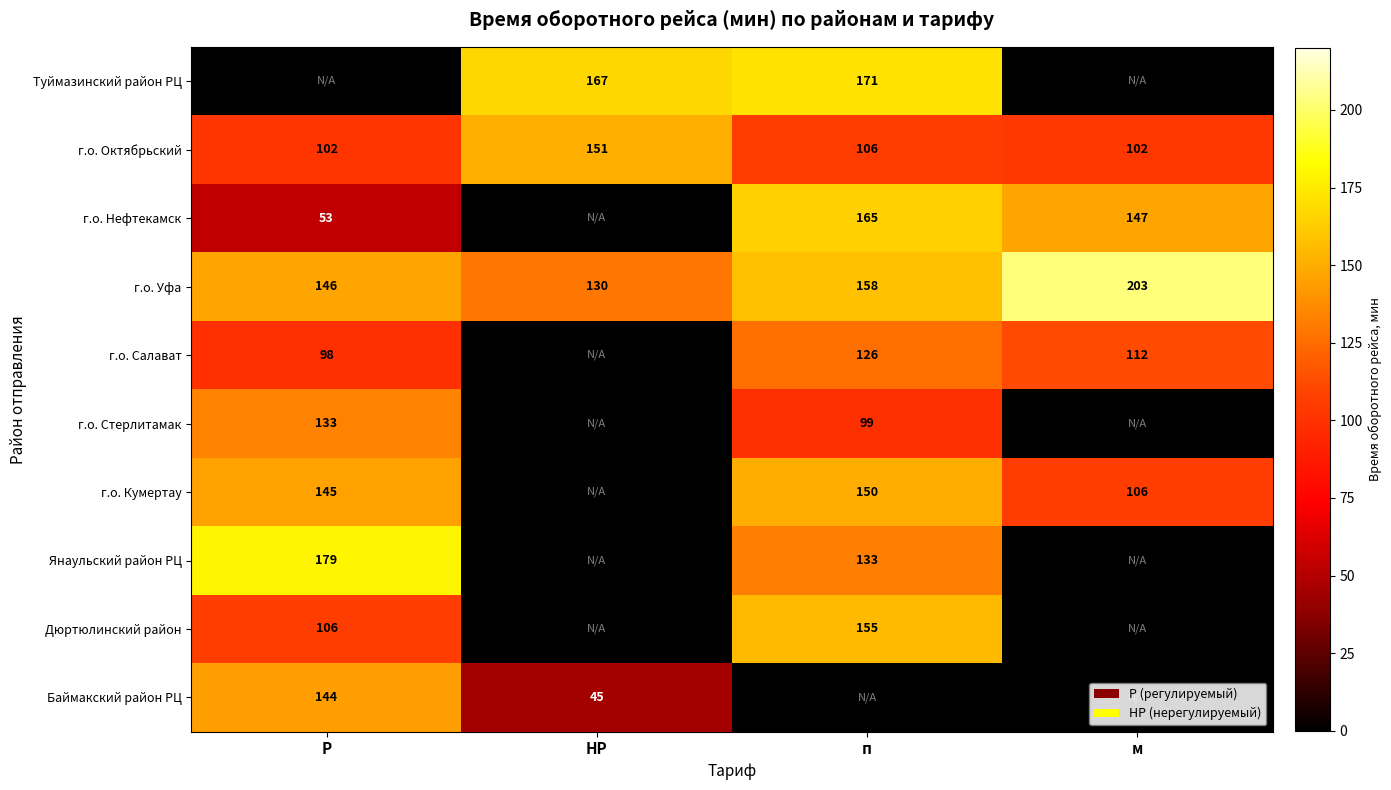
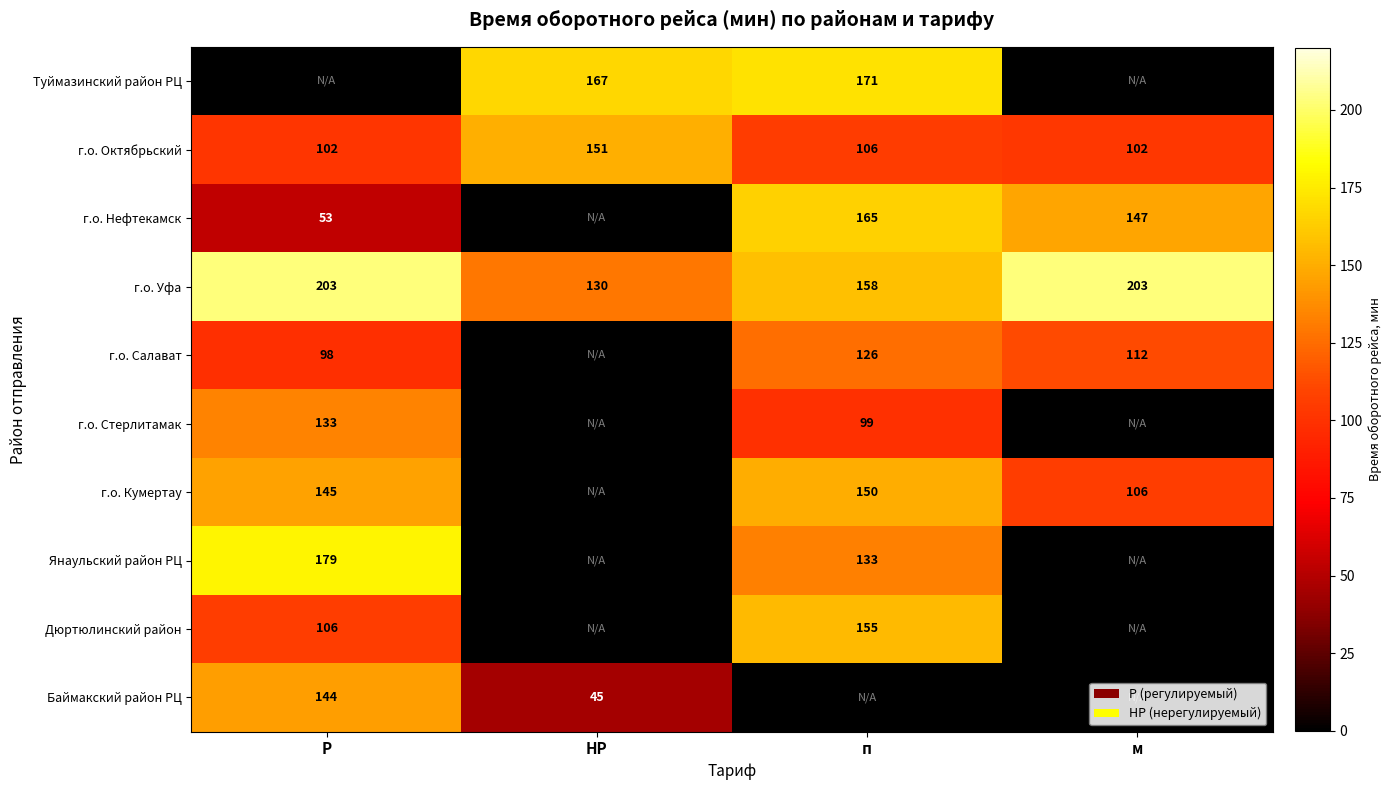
г.о. Уфа, Р: 146 -> 203
